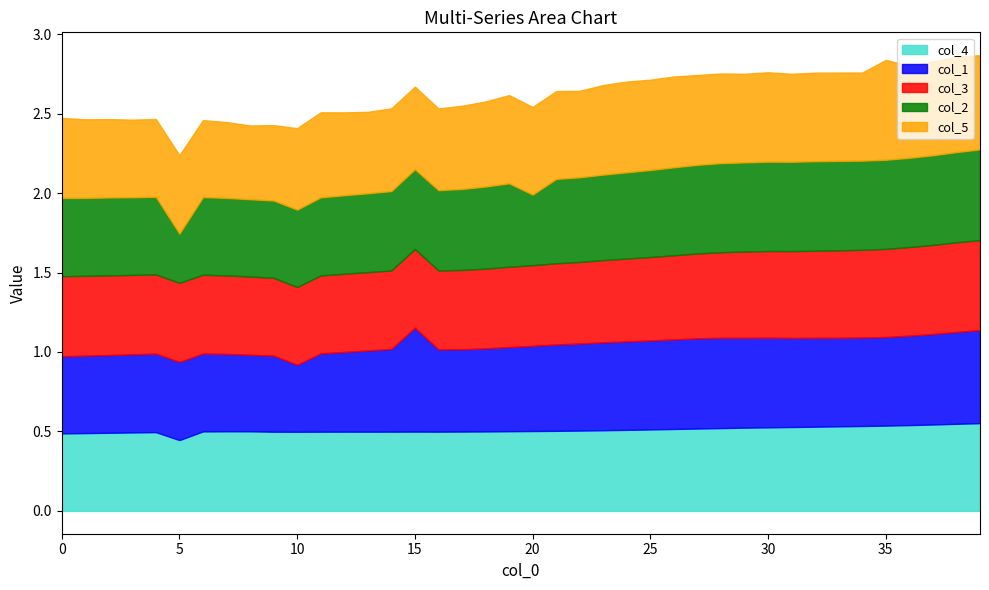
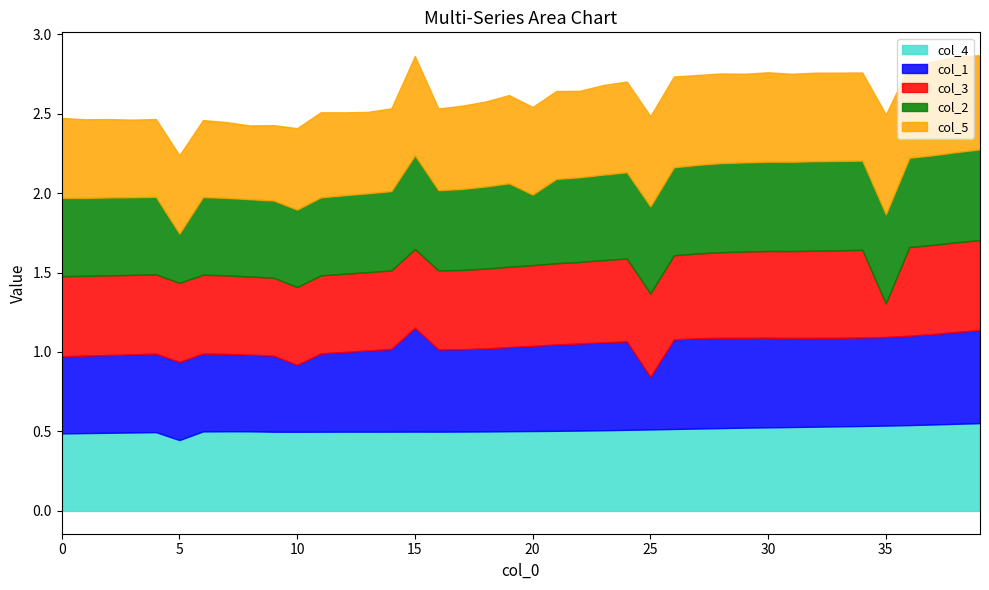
col_2, 15: 0.50 -> 0.59
col_5, 15: 0.52 -> 0.62
col_1, 25: 0.56 -> 0.33
col_3, 35: 0.55 -> 0.21
